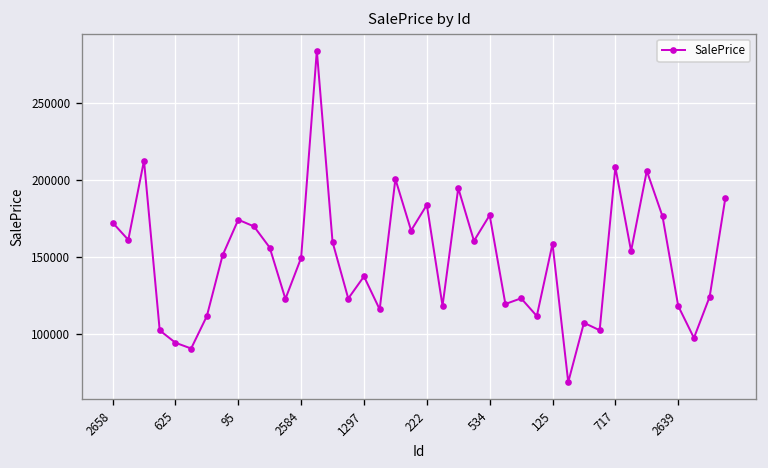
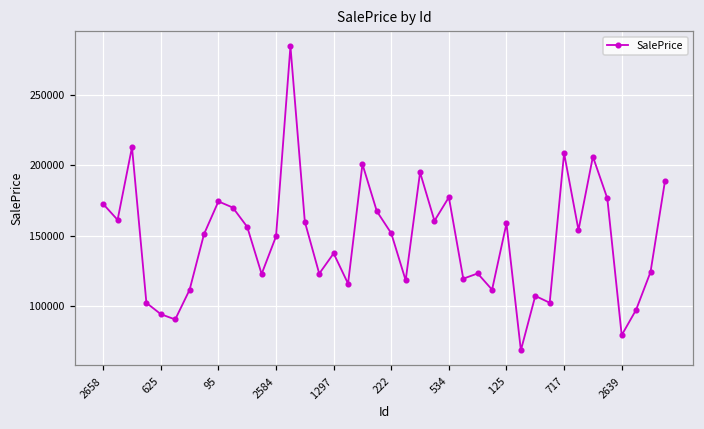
222: 184000 -> 152000
2639: 118000 -> 79000
